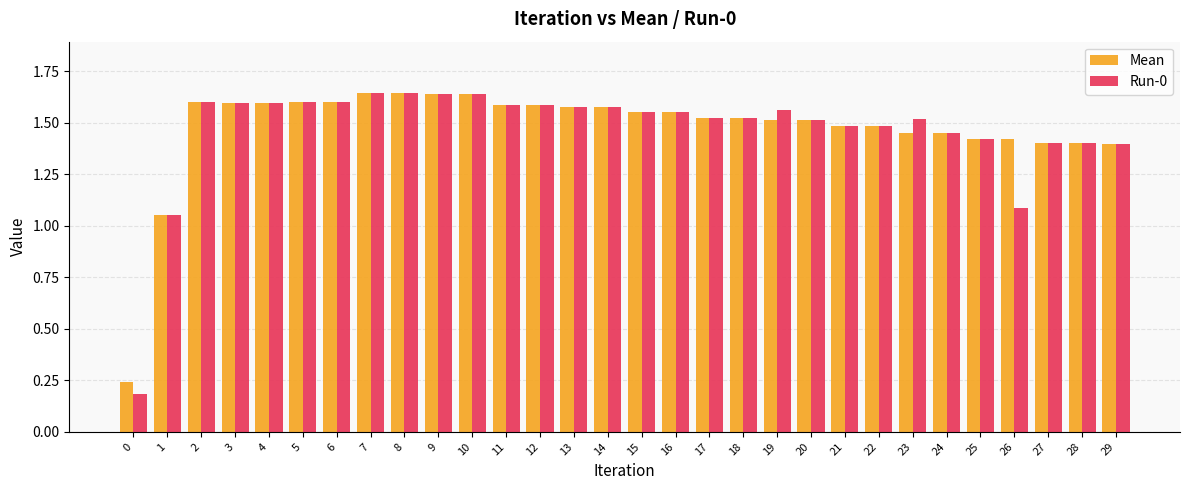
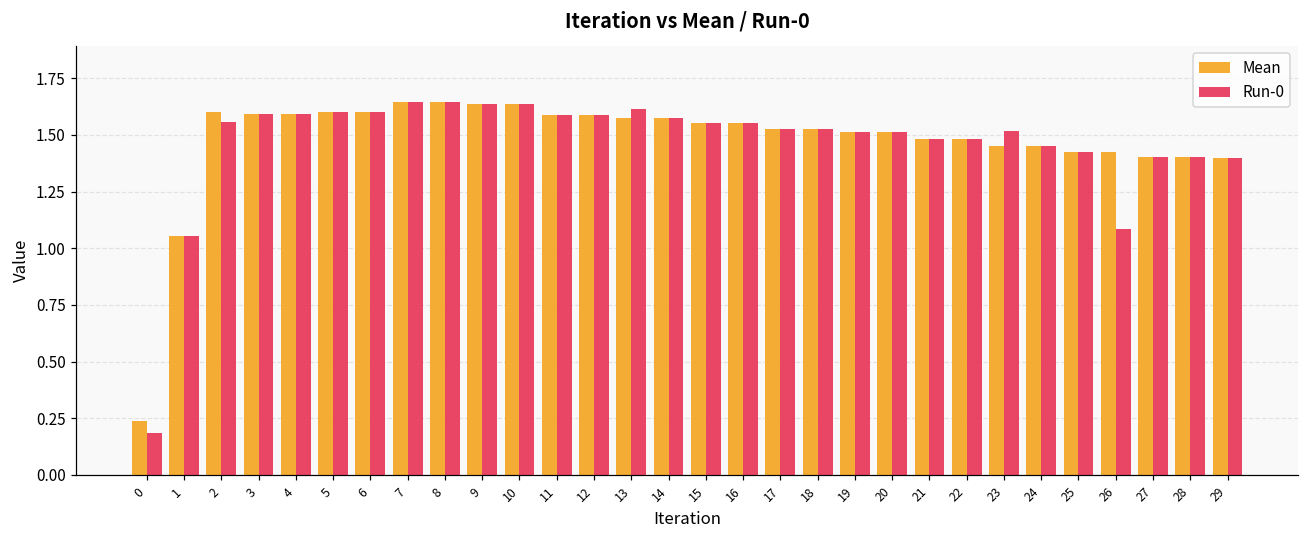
Run-0, 2: 1.60 -> 1.56
Run-0, 13: 1.57 -> 1.62
Run-0, 19: 1.56 -> 1.51
